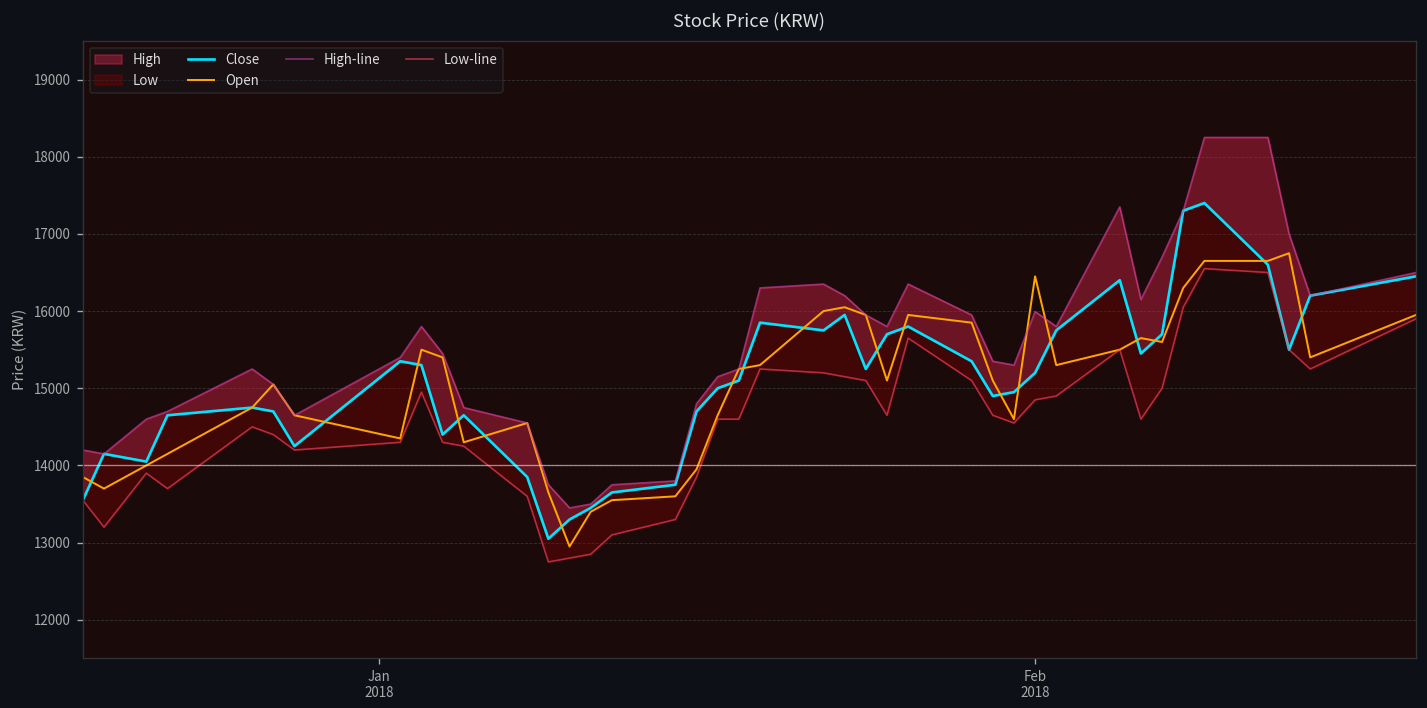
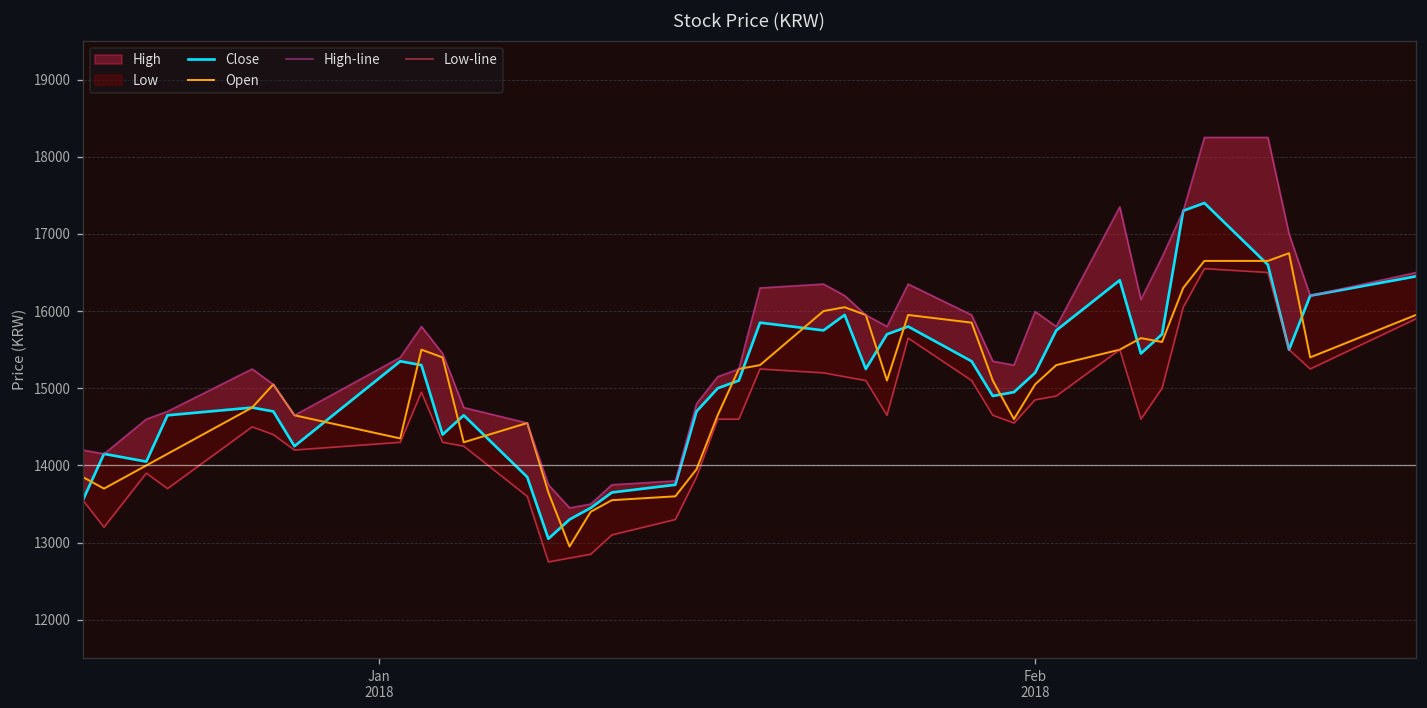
Open, Feb 2018: 16500 -> 15100
